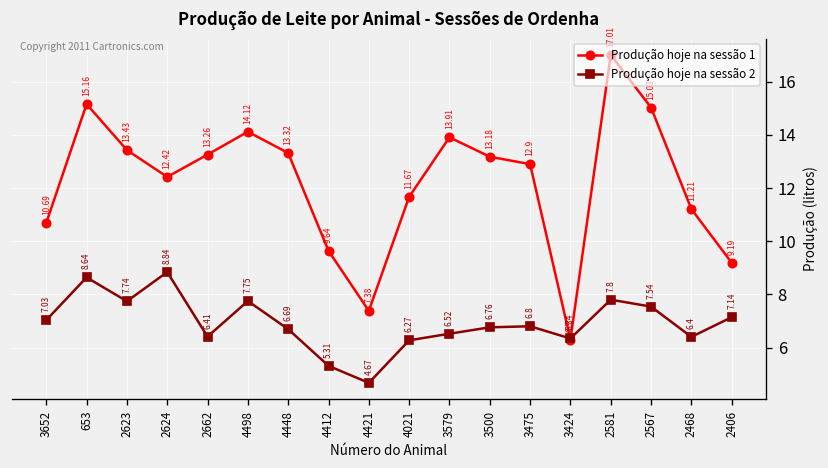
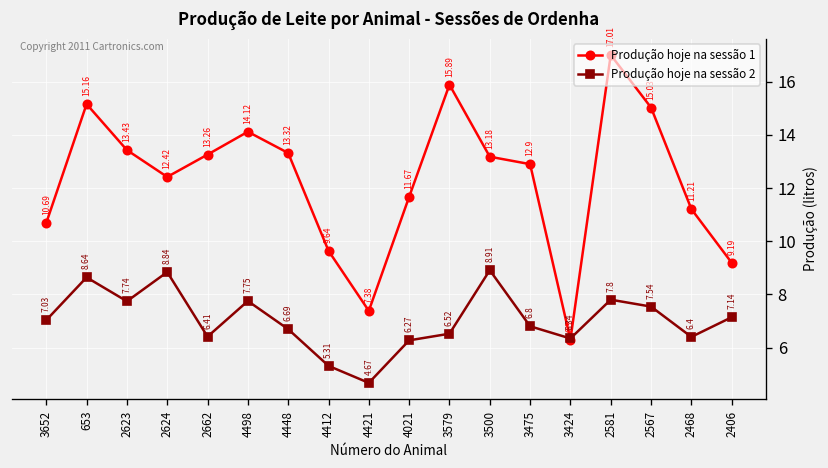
Produção hoje na sessão 1, 3579: 13.91 -> 15.89
Produção hoje na sessão 2, 3500: 6.76 -> 8.91
